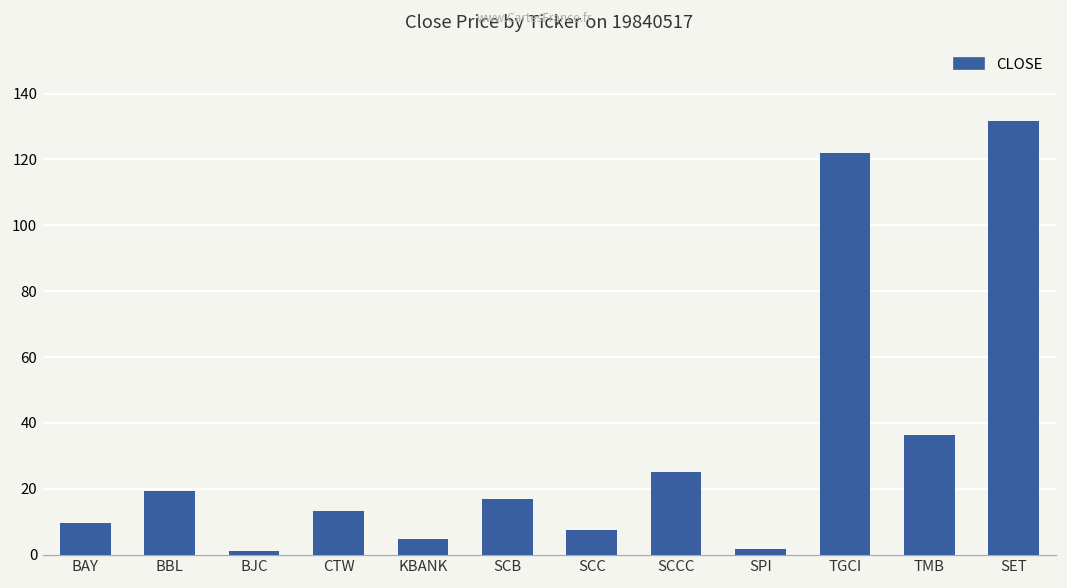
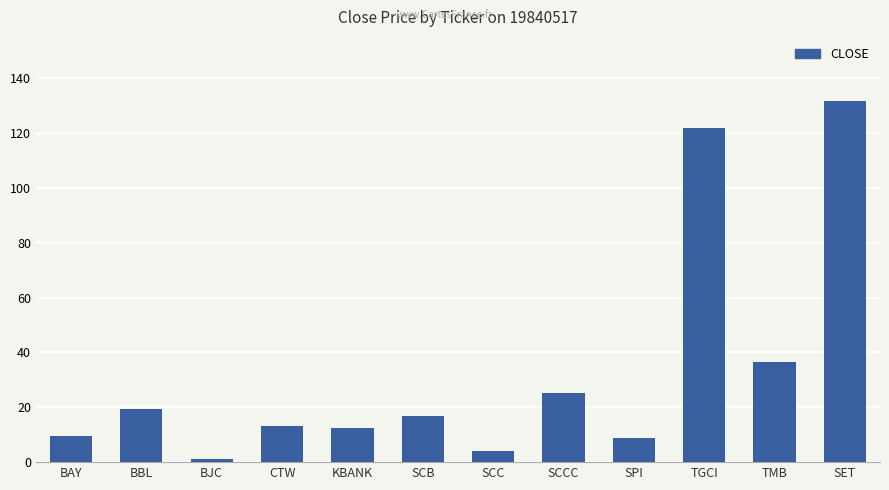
KBANK: 5 -> 12
SCC: 7 -> 4
SPI: 2 -> 9
